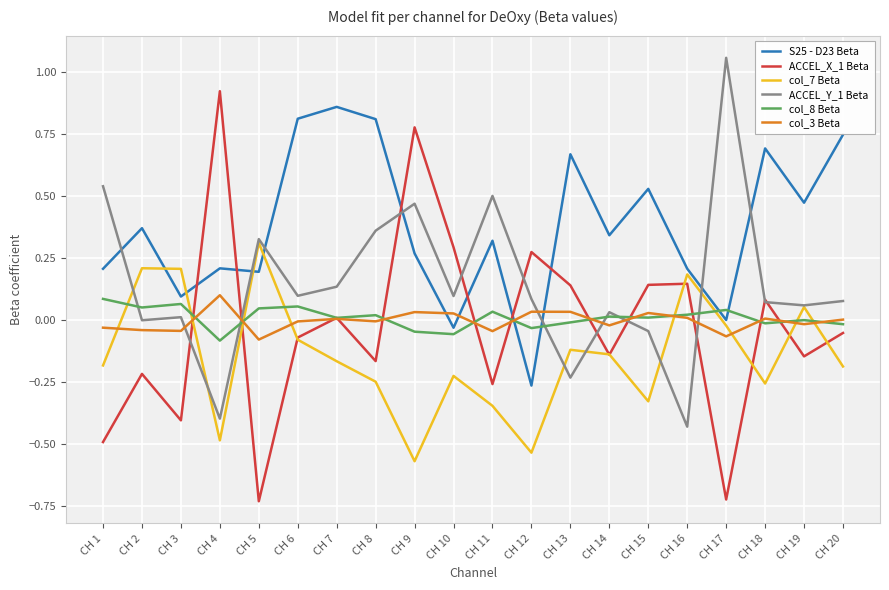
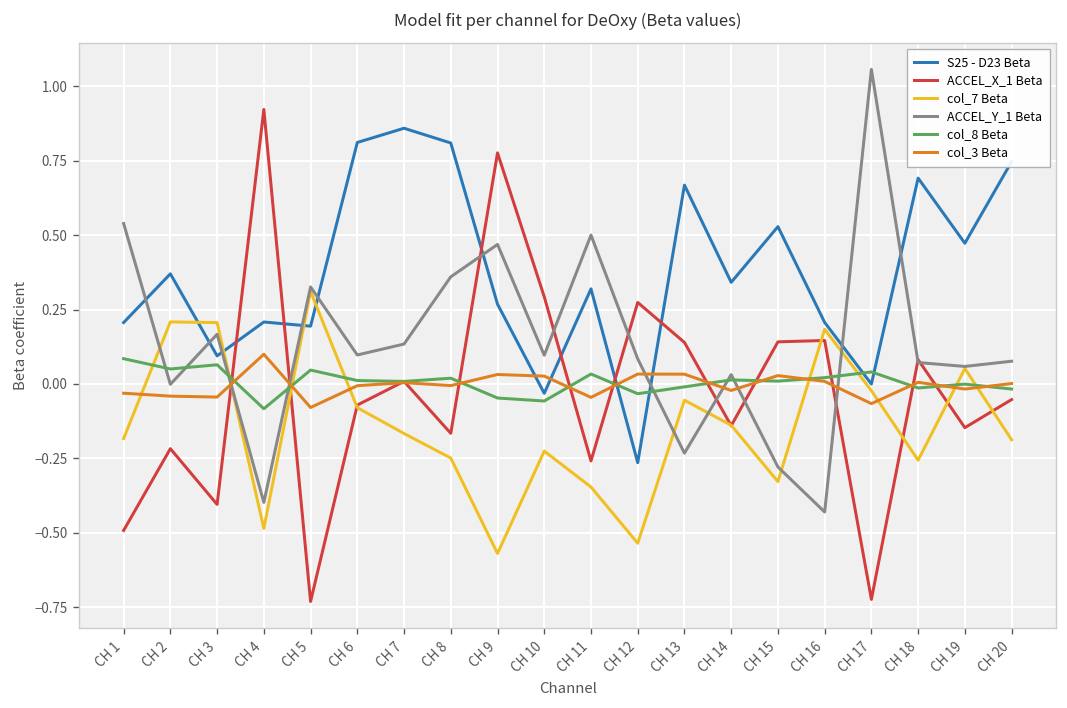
ACCEL_Y_1 Beta, CH 3: 0.01 -> 0.17
col_8 Beta, CH 6: 0.05 -> 0.01
col_7 Beta, CH 13: -0.12 -> -0.05
ACCEL_Y_1 Beta, CH 15: -0.04 -> -0.28
